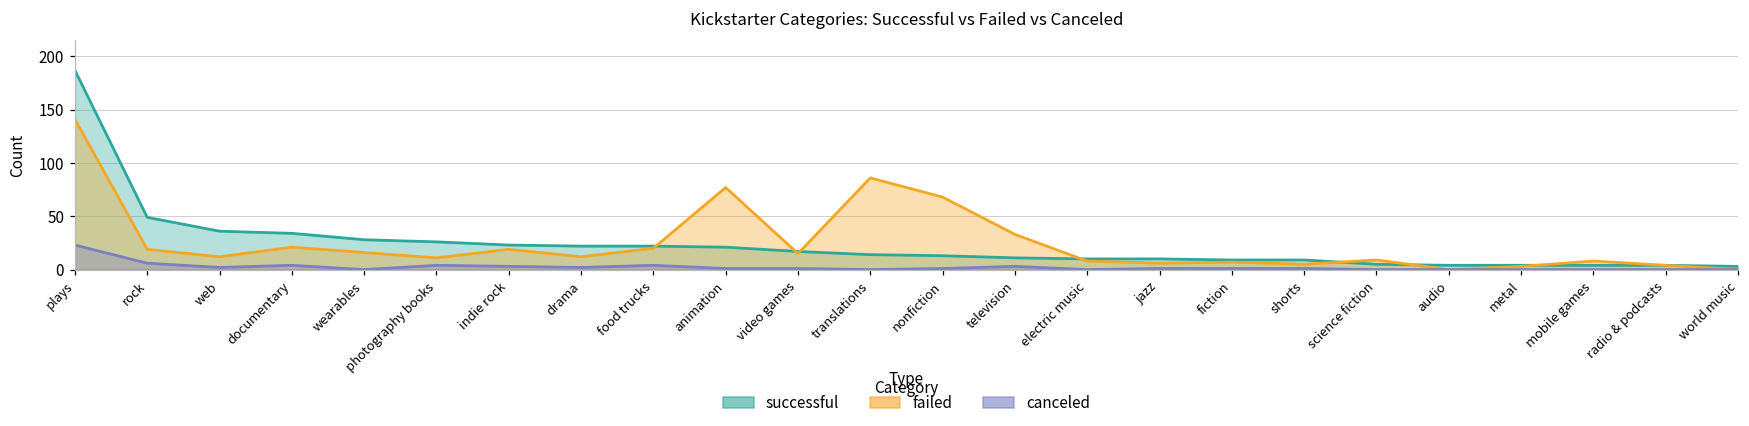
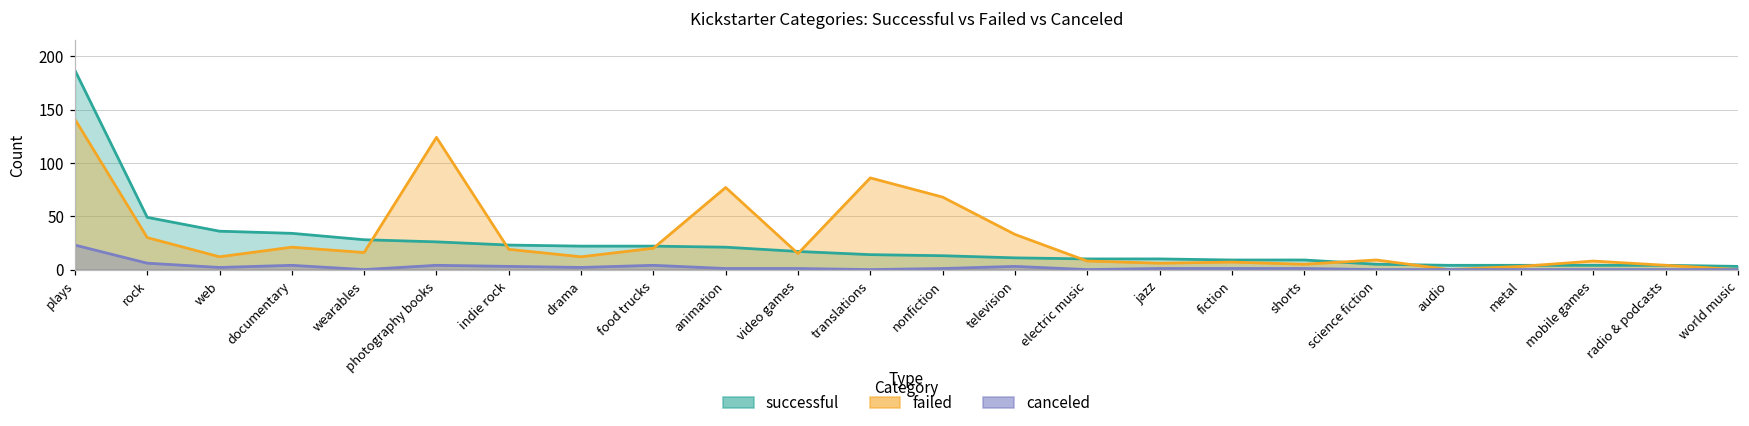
failed, rock: 20 -> 30
failed, photography books: 10 -> 120
